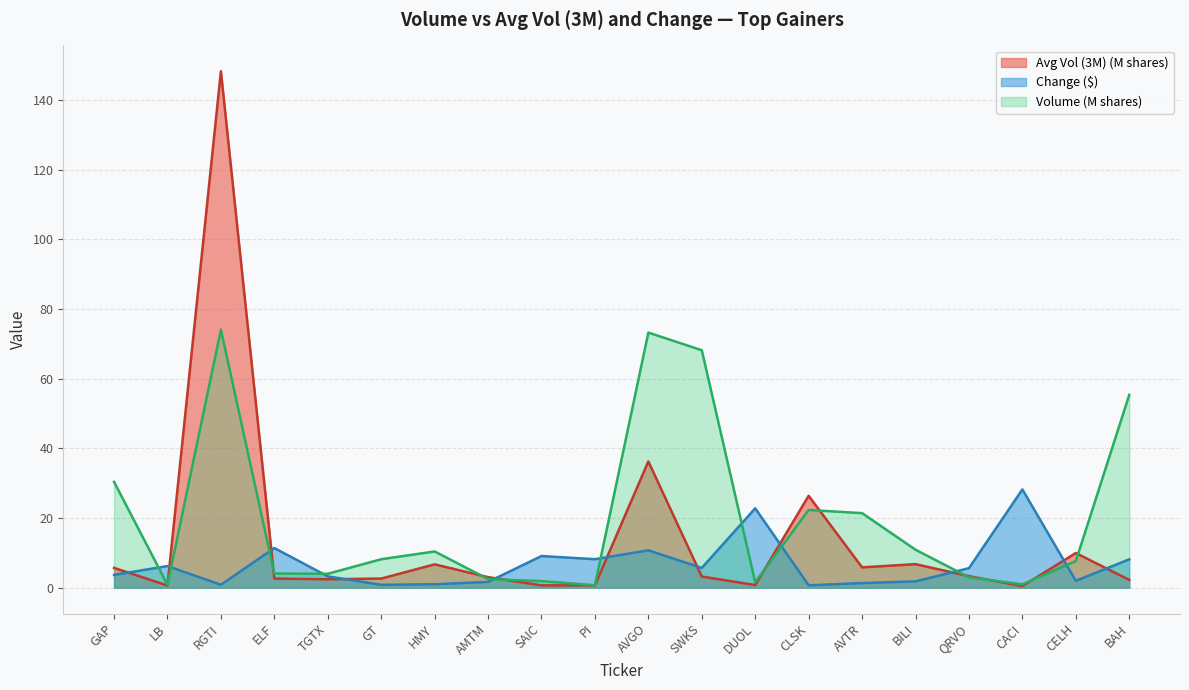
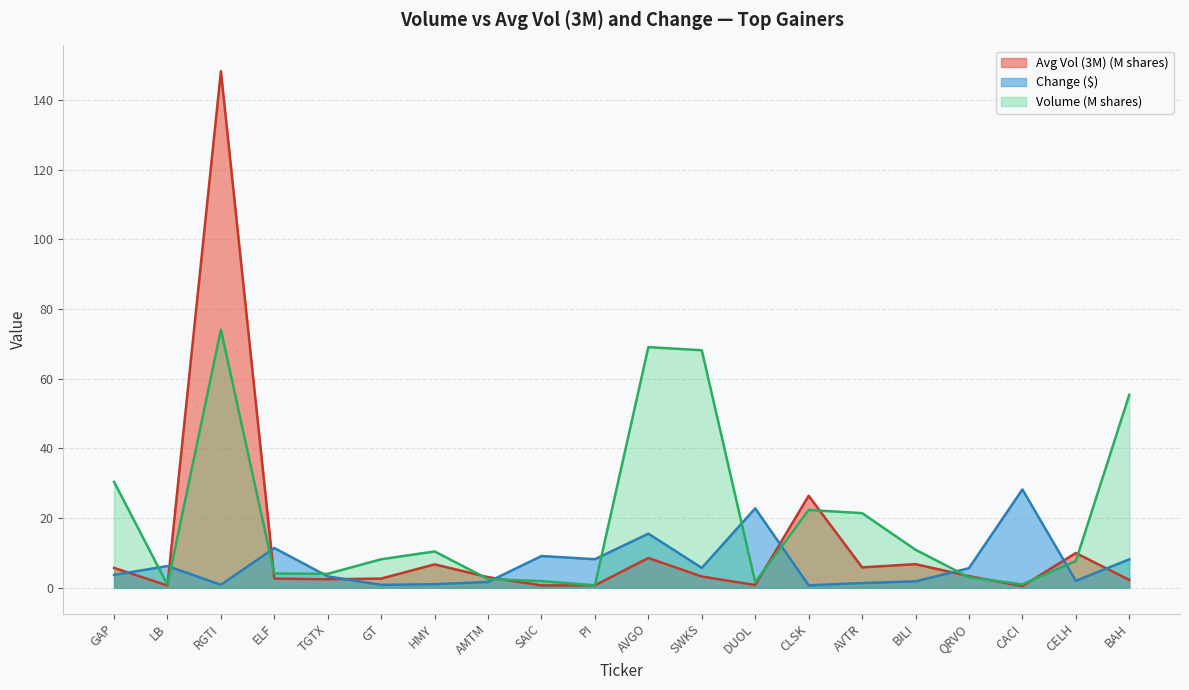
Avg Vol (3M) (M shares), AVGO: 36 -> 9
Change ($), AVGO: 11 -> 16
Volume (M shares), AVGO: 73 -> 69
